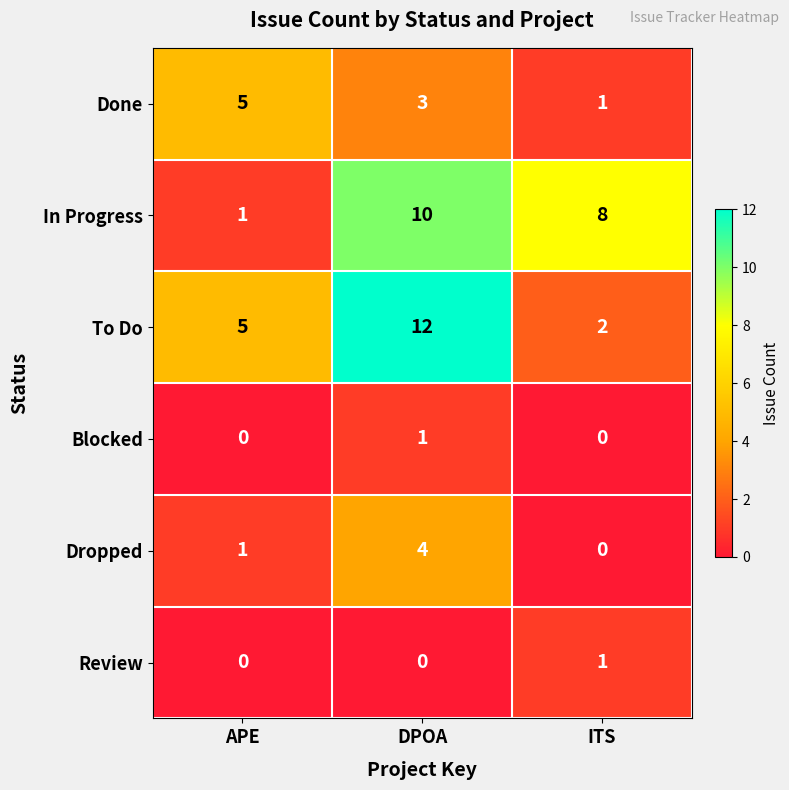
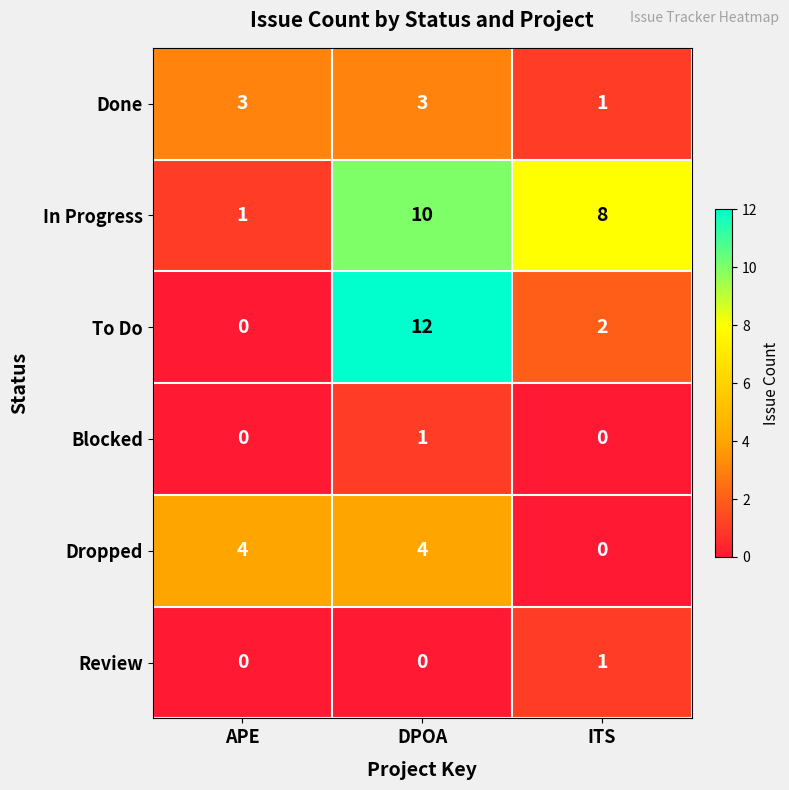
Done, APE: 5 -> 3
To Do, APE: 5 -> 0
Dropped, APE: 1 -> 4
